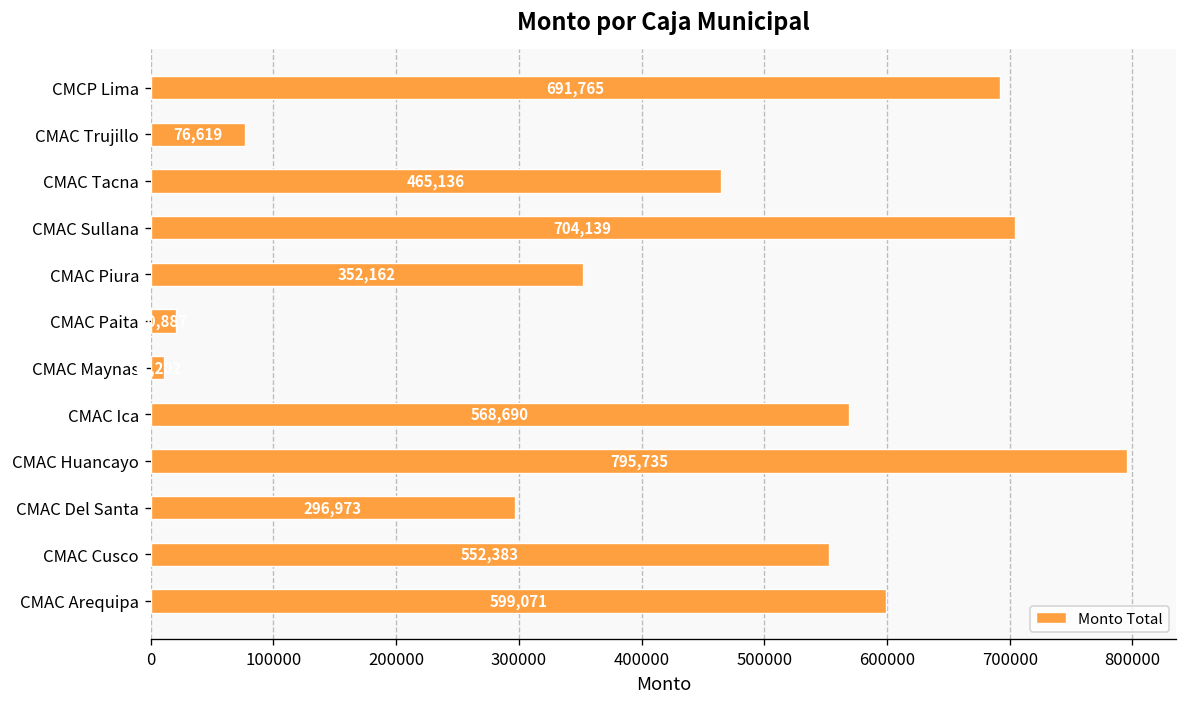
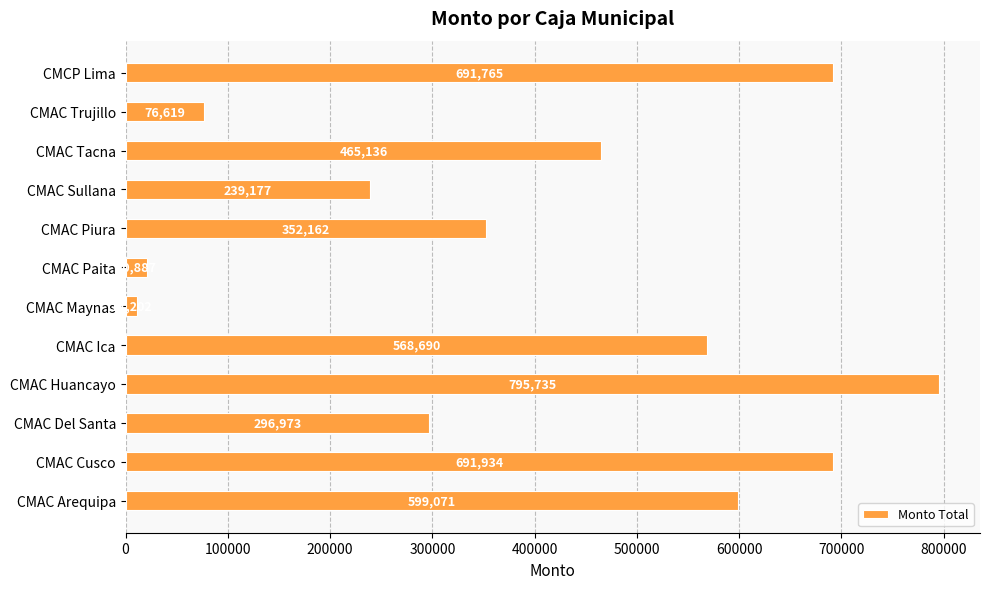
CMAC Sullana: 704,139 -> 239,177
CMAC Cusco: 552,383 -> 691,934
